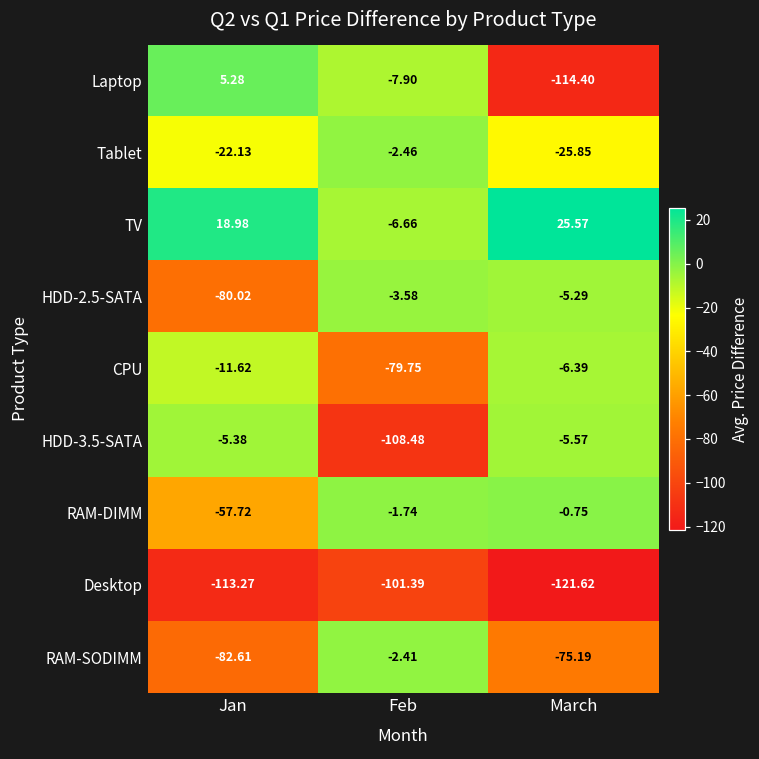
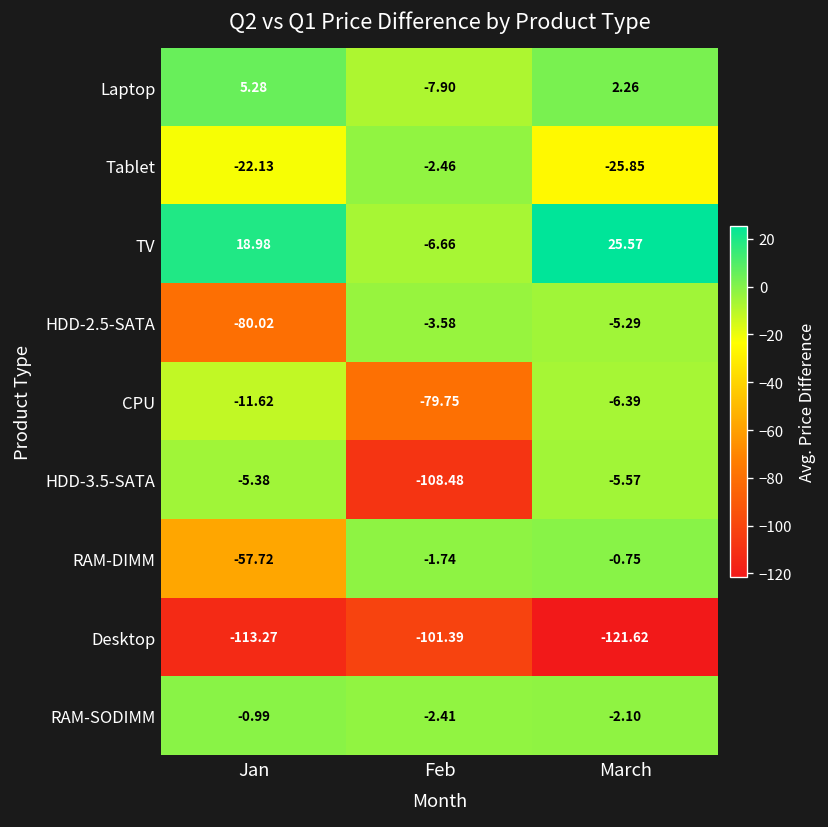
Laptop, March: -114.40 -> 2.26
RAM-SODIMM, Jan: -82.61 -> -0.99
RAM-SODIMM, March: -75.19 -> -2.10
